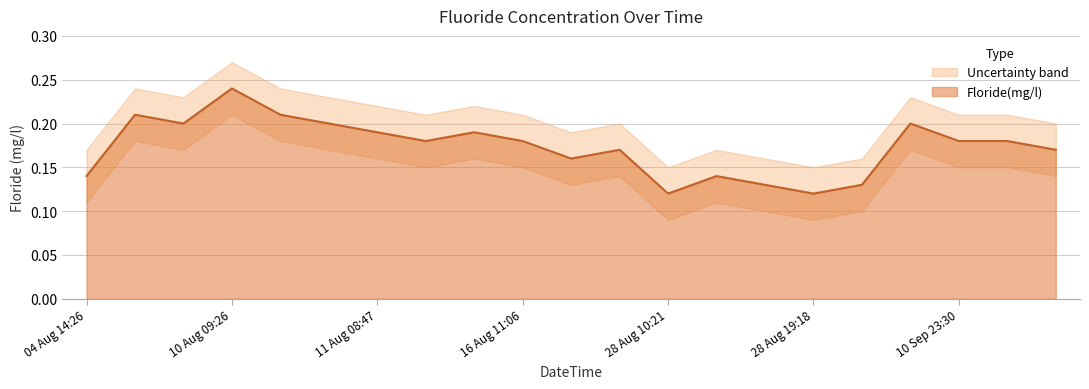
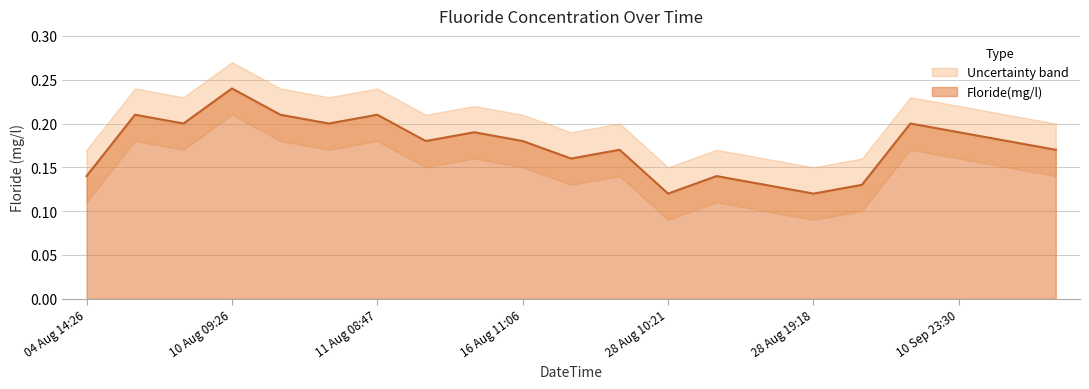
Floride(mg/l), 11 Aug 08:47: 0.19 -> 0.21
Floride(mg/l), 10 Sep 23:30: 0.18 -> 0.19
